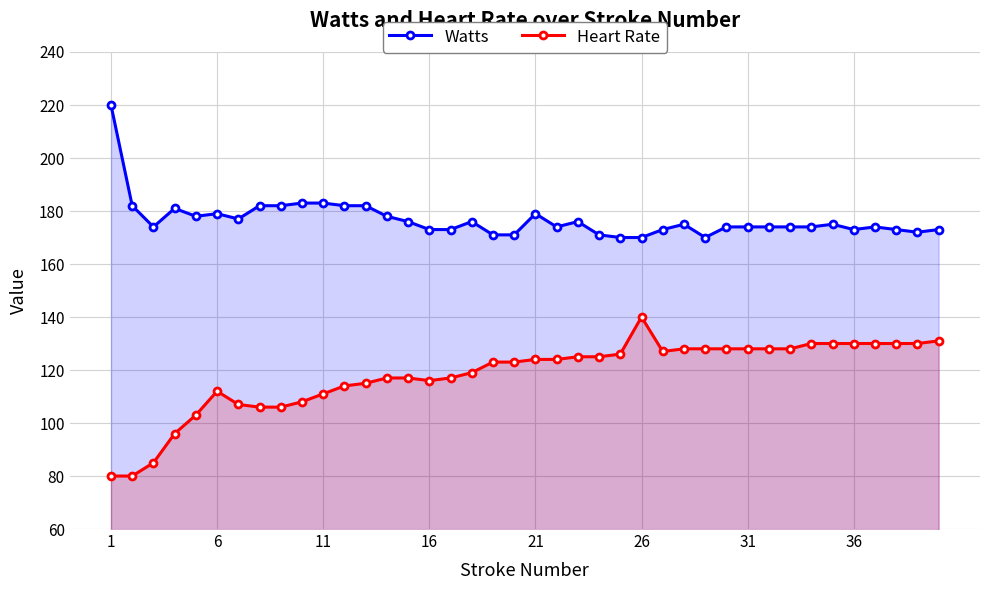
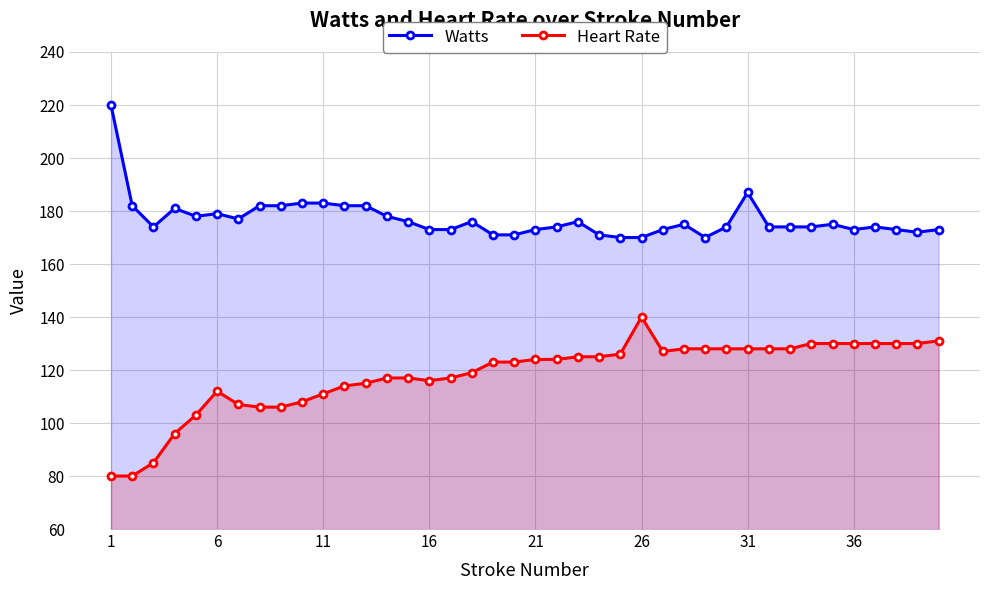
Watts, 21: 179 -> 173
Watts, 31: 174 -> 187
